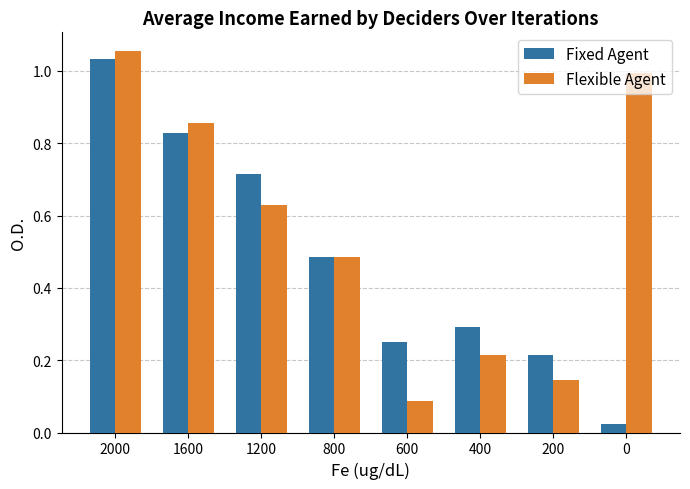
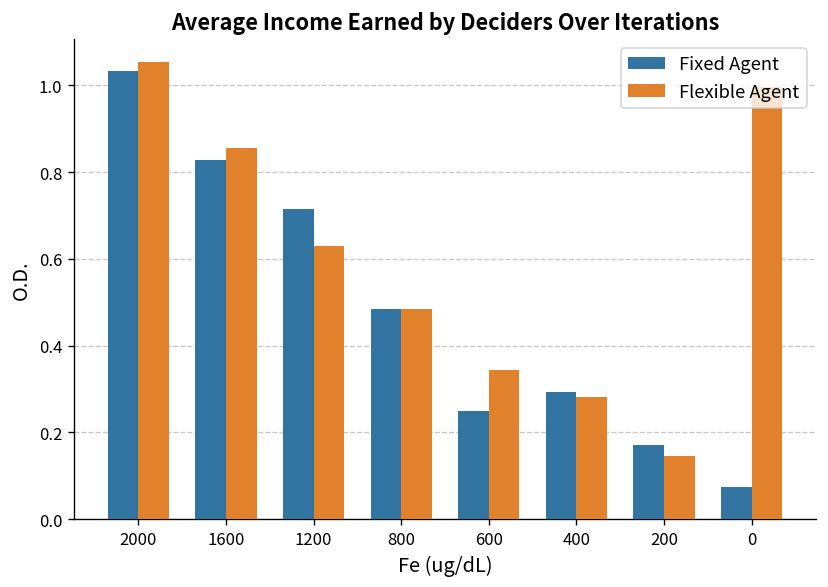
Flexible Agent, 600: 0.09 -> 0.34
Flexible Agent, 400: 0.21 -> 0.28
Fixed Agent, 200: 0.21 -> 0.17
Fixed Agent, 0: 0.02 -> 0.08
